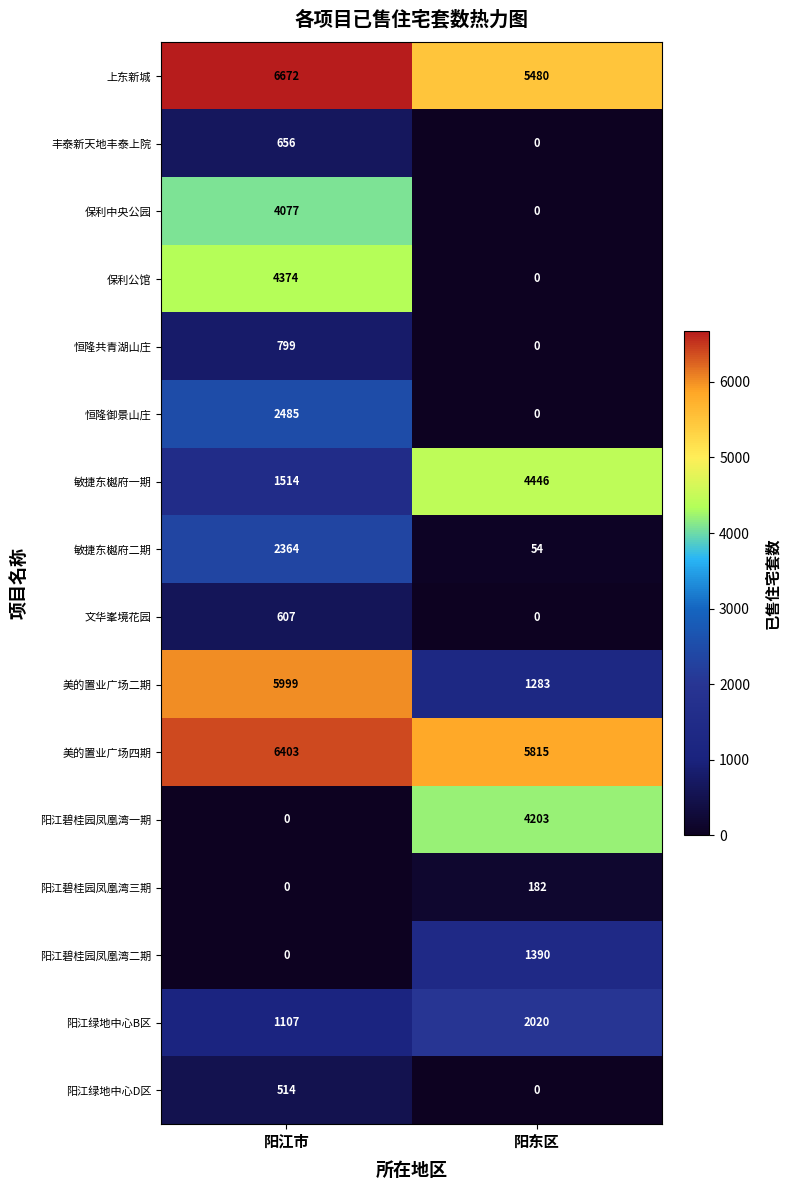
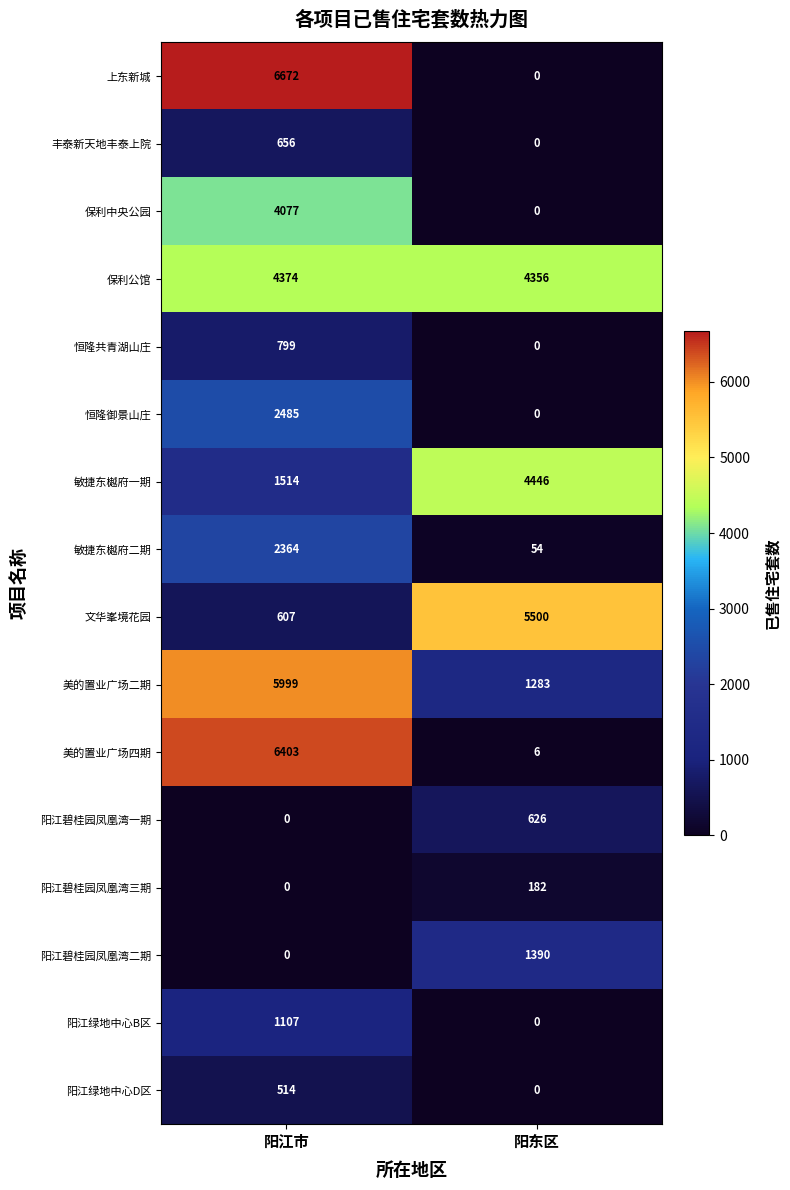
上东新城, 阳东区: 5480 -> 0
保利公馆, 阳东区: 0 -> 4356
文华峯境花园, 阳东区: 0 -> 5500
美的置业广场四期, 阳东区: 5815 -> 6
阳江碧桂园凤凰湾一期, 阳东区: 4203 -> 626
阳江绿地中心B区, 阳东区: 2020 -> 0
